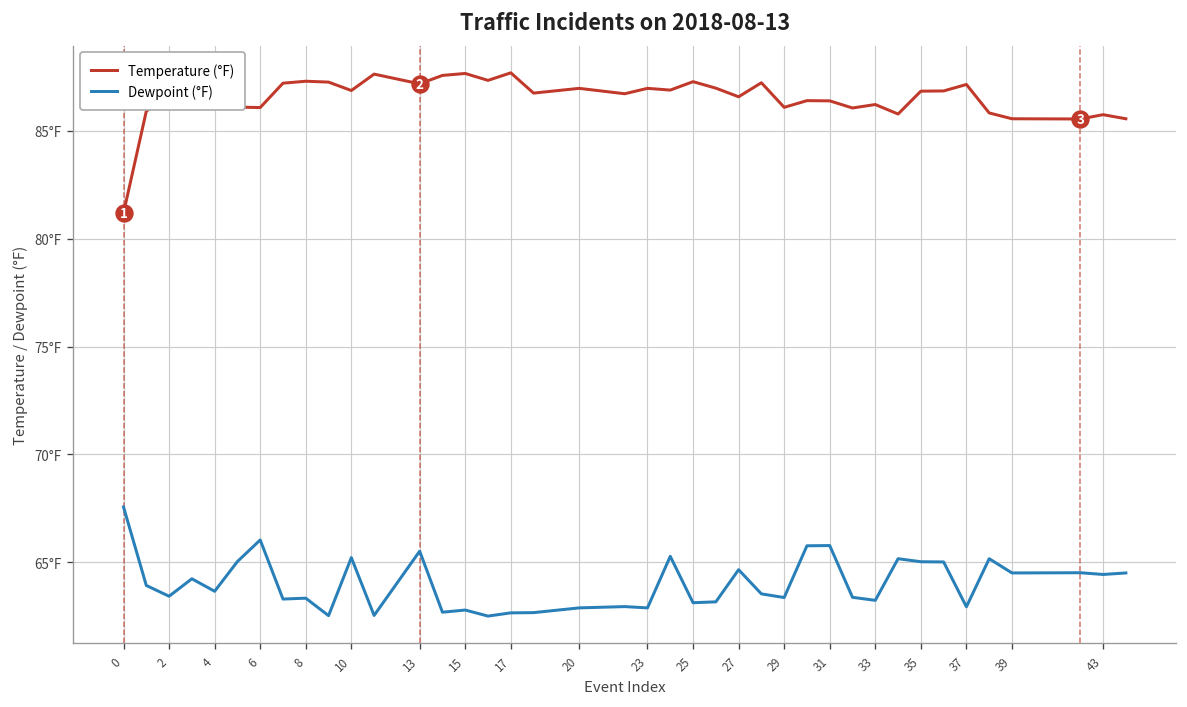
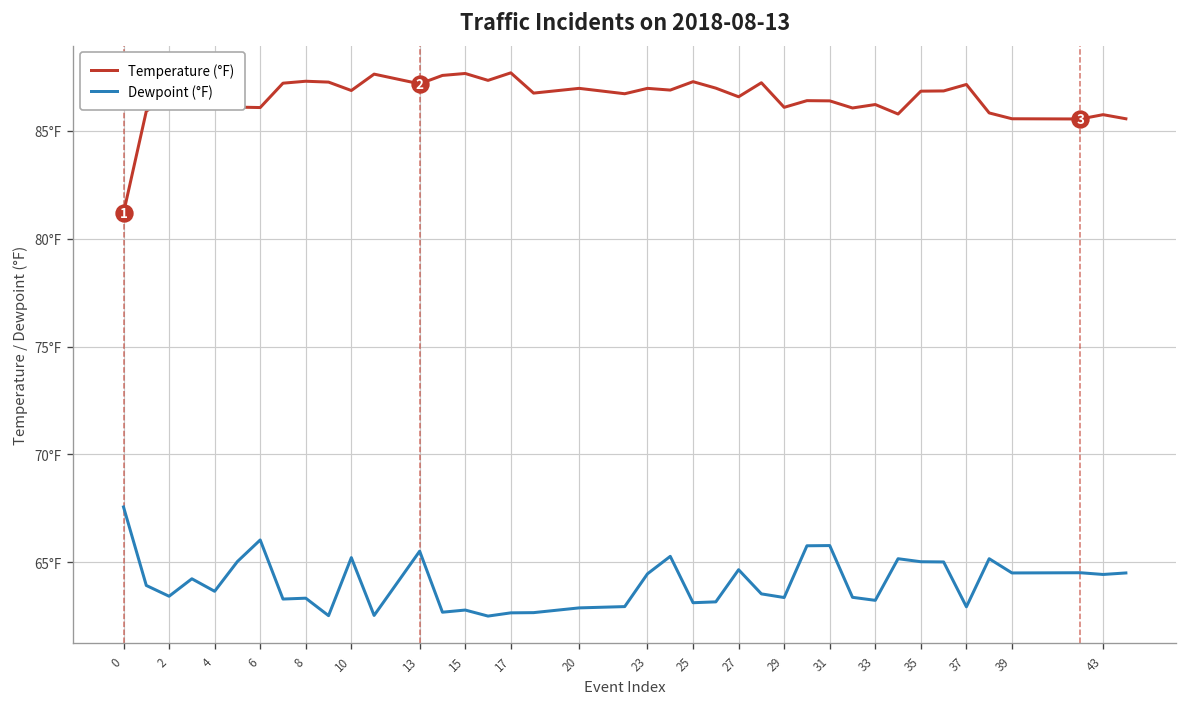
Dewpoint (°F), 23: 62.9°F -> 64.5°F
